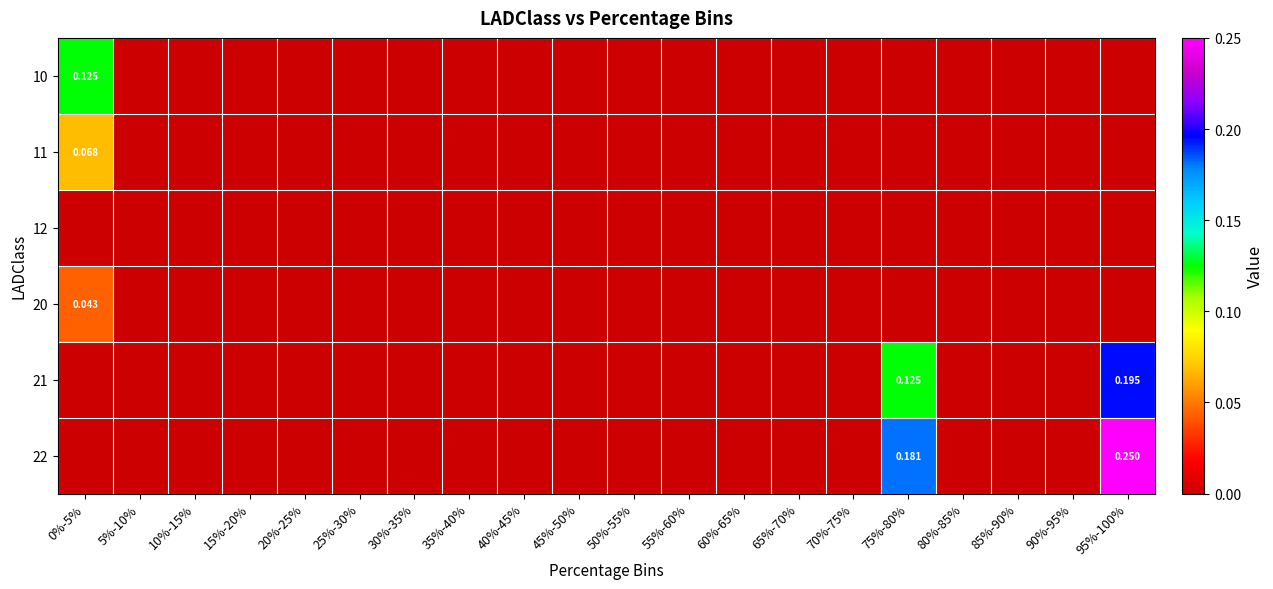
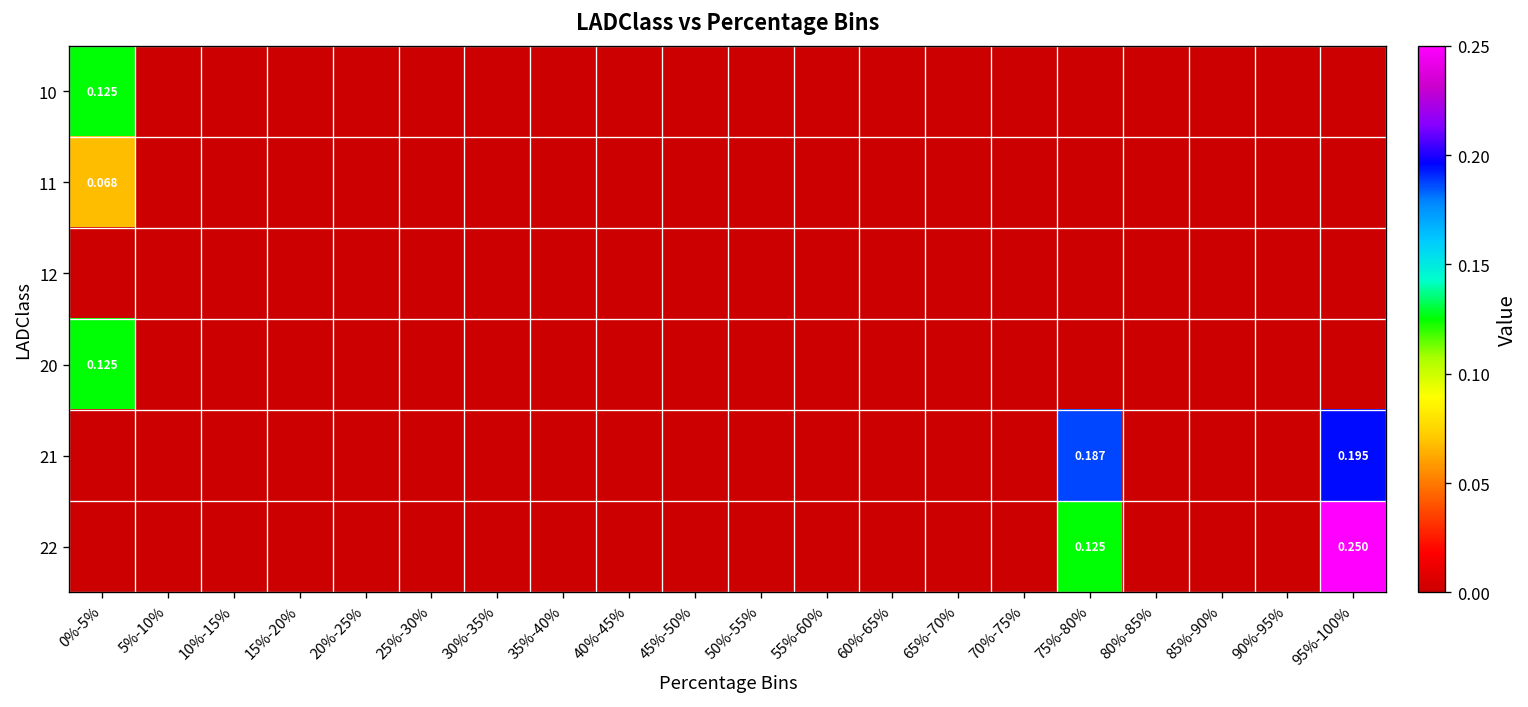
20, 0%-5%: 0.043 -> 0.125
21, 75%-80%: 0.125 -> 0.187
22, 75%-80%: 0.181 -> 0.125
